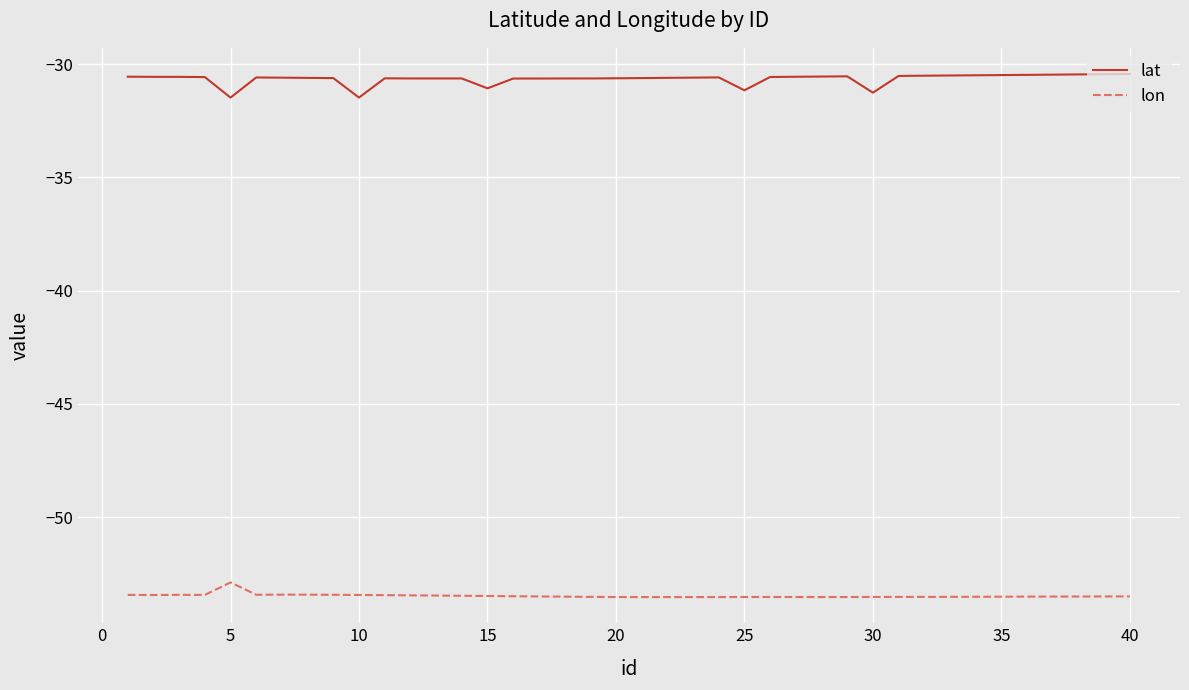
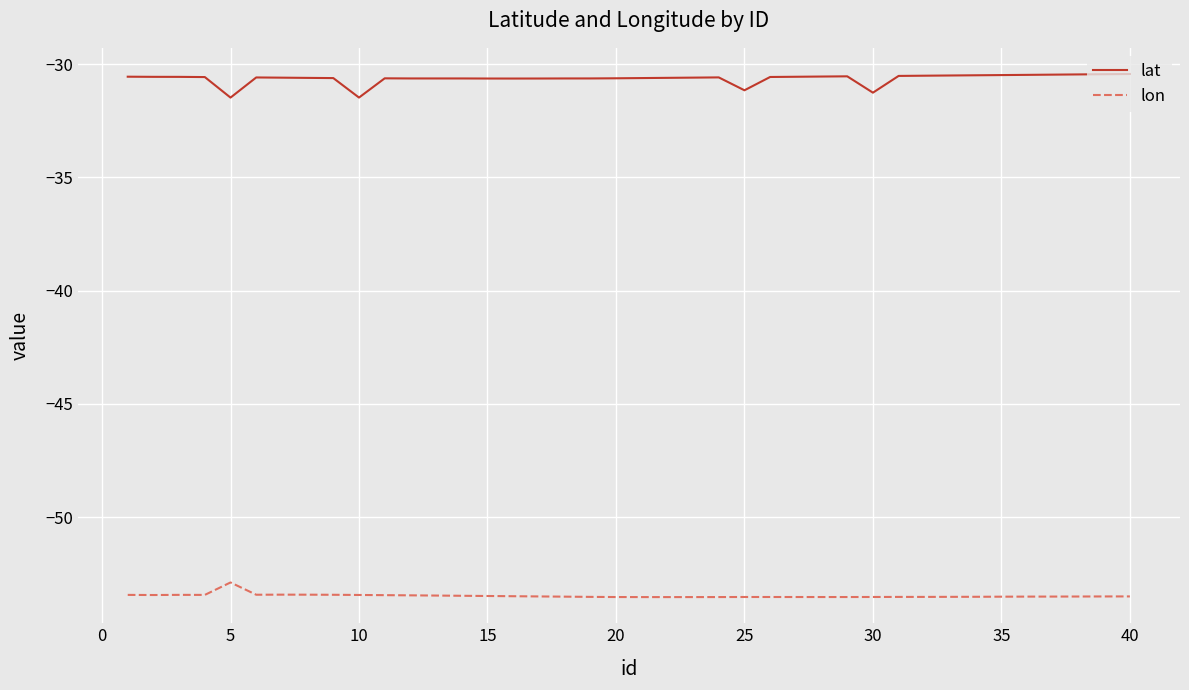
lat, 15: -31.1 -> -30.6
